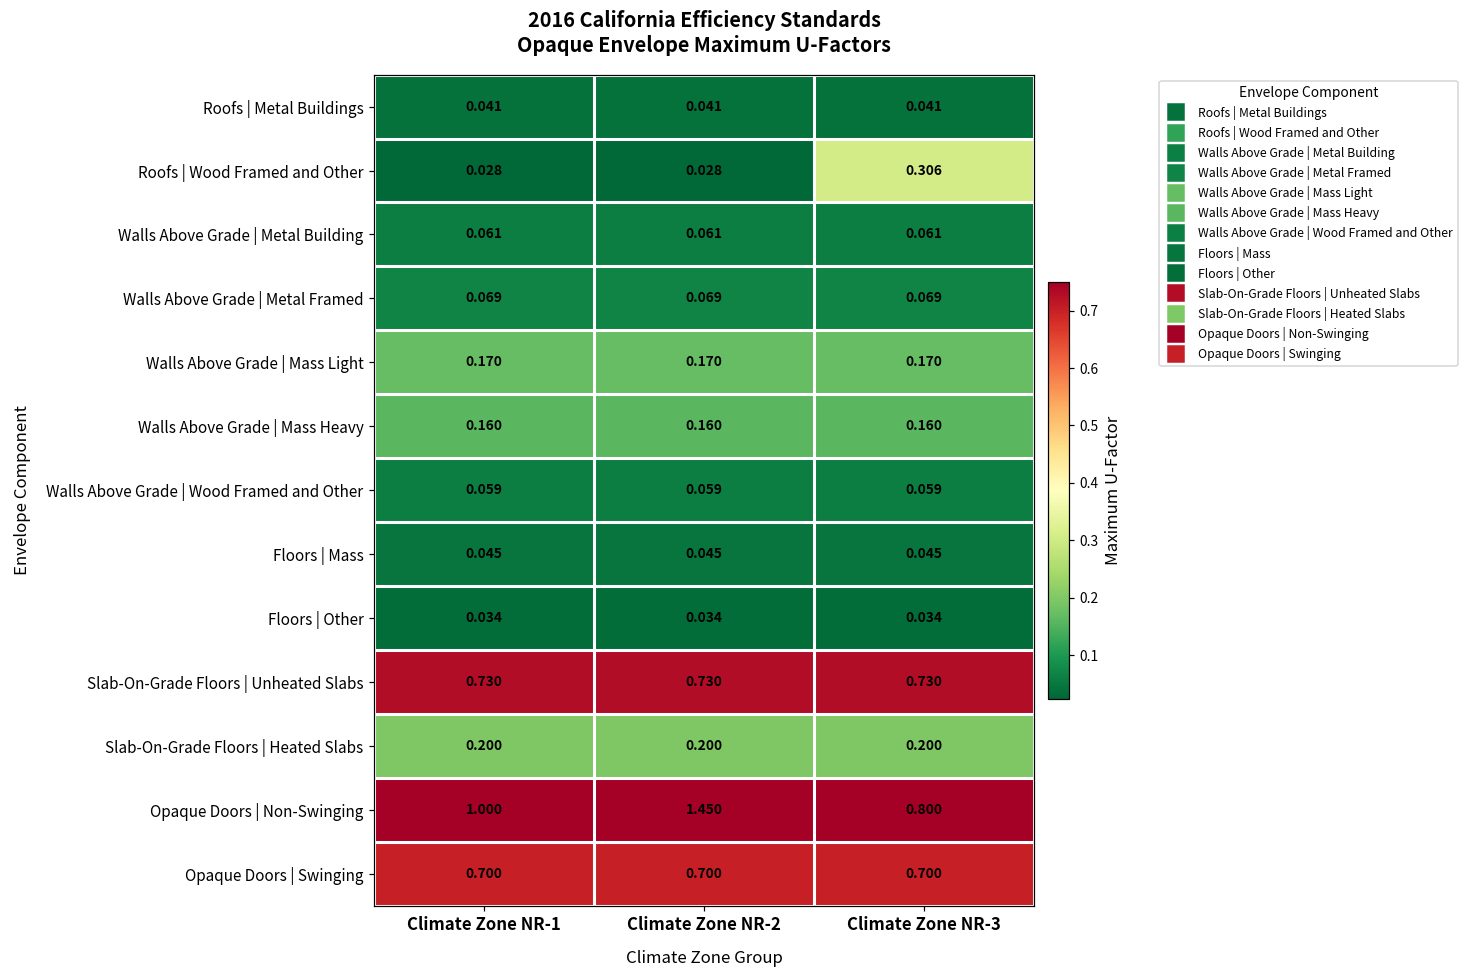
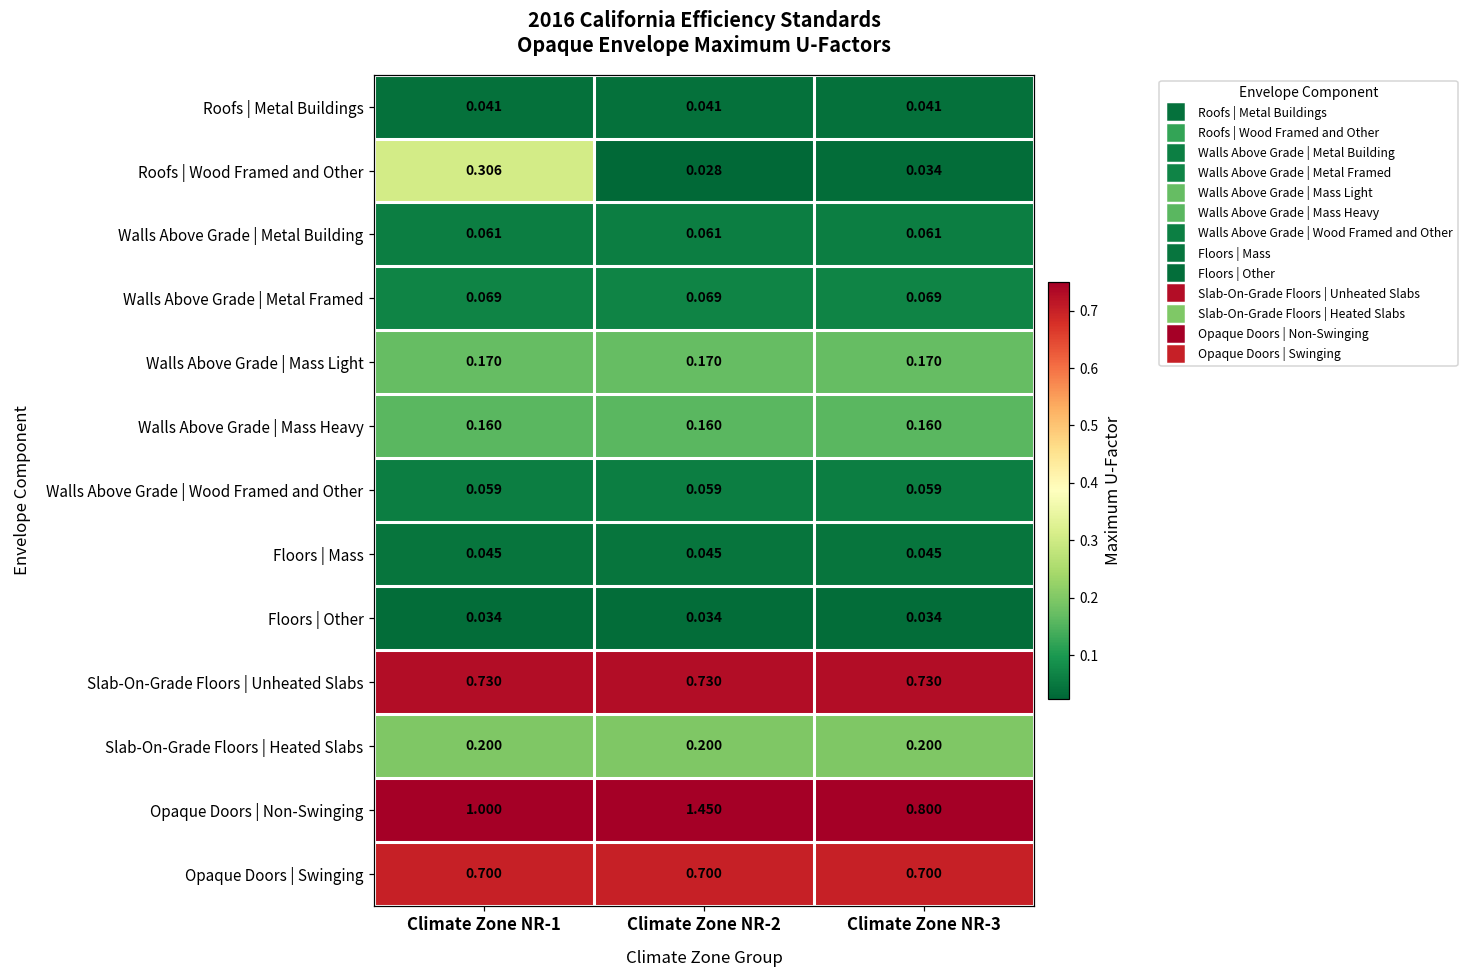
Roofs | Wood Framed and Other, Climate Zone NR-1: 0.028 -> 0.306
Roofs | Wood Framed and Other, Climate Zone NR-3: 0.306 -> 0.034
